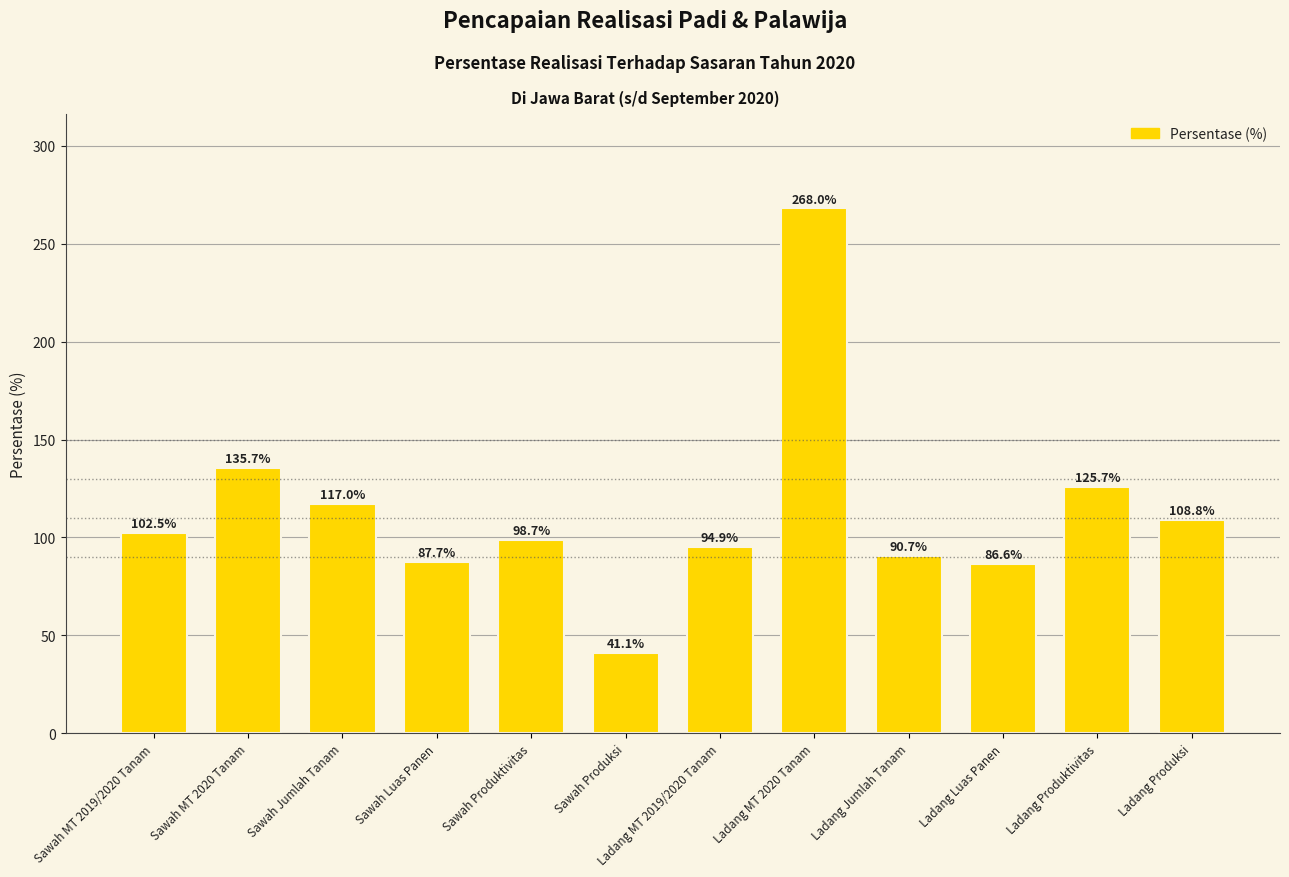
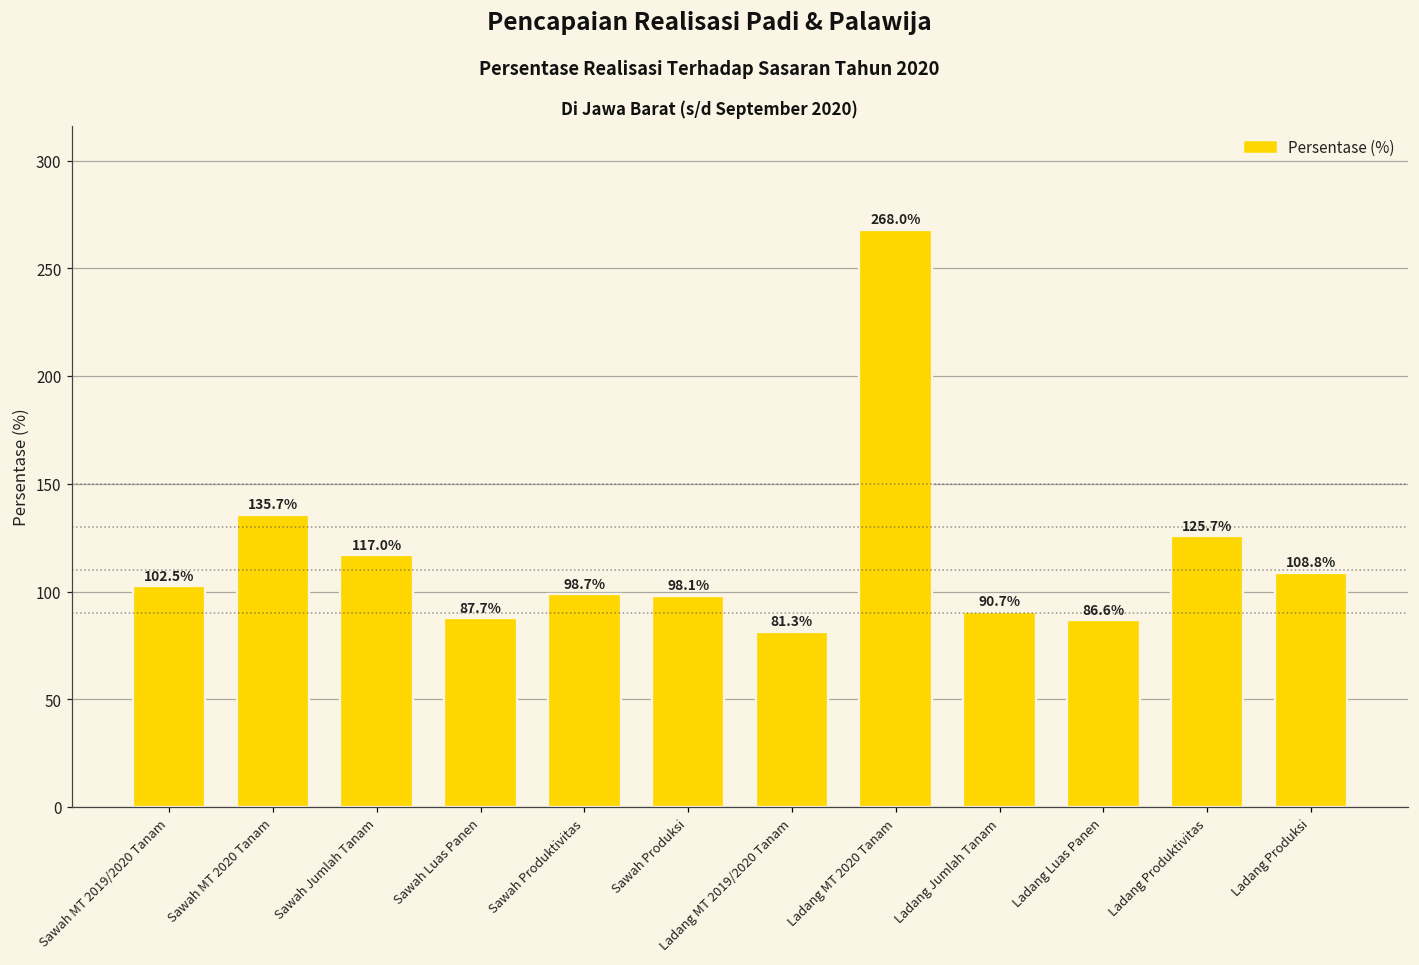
Sawah Produksi: 41.1% -> 98.1%
Ladang MT 2019/2020 Tanam: 94.9% -> 81.3%
